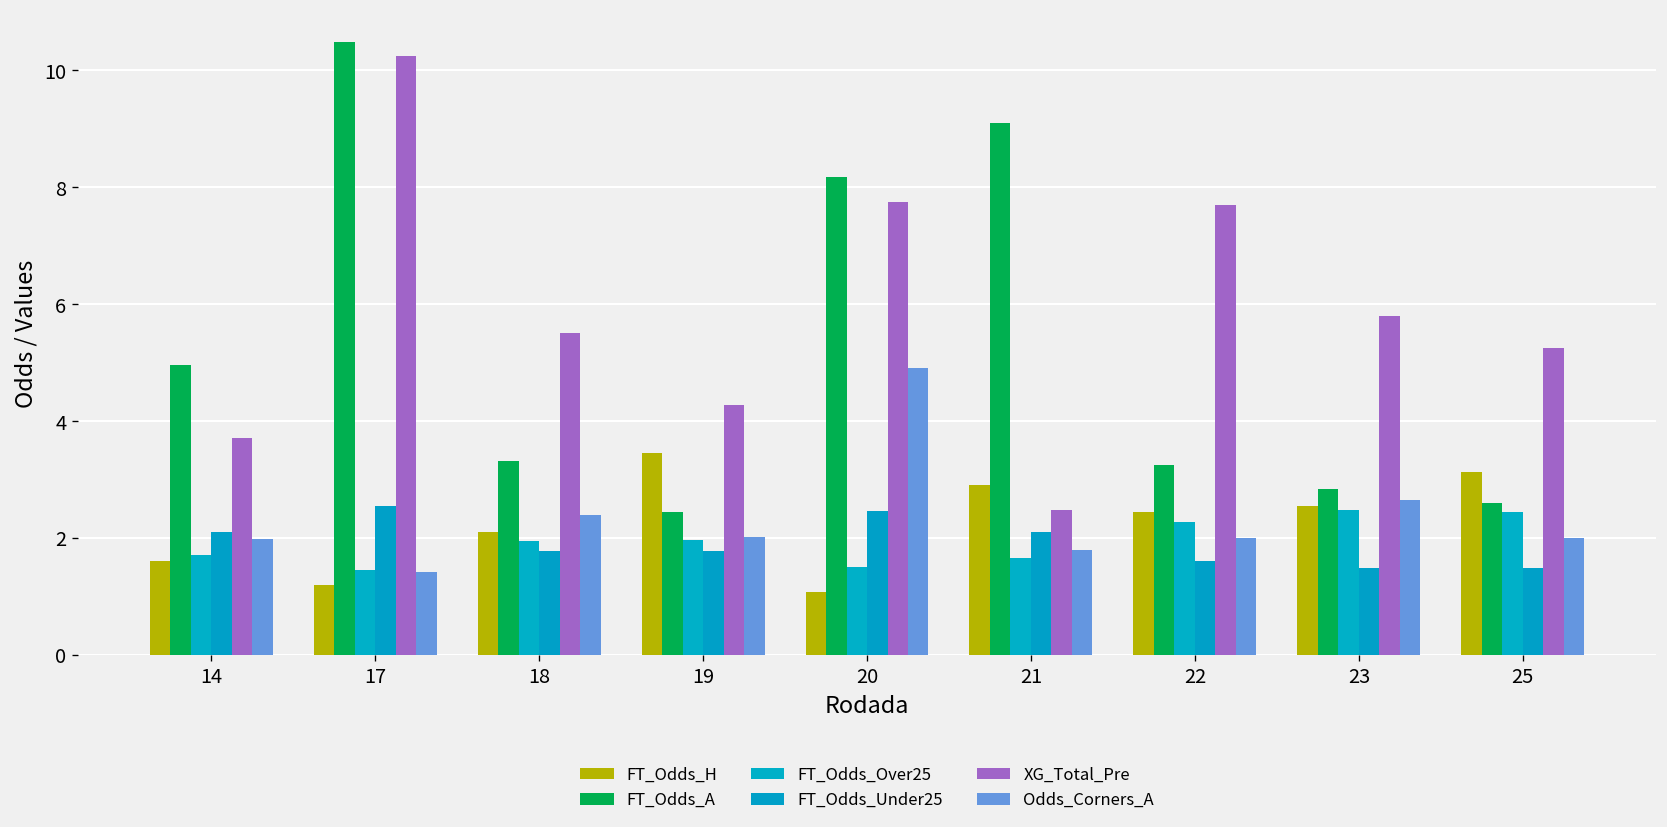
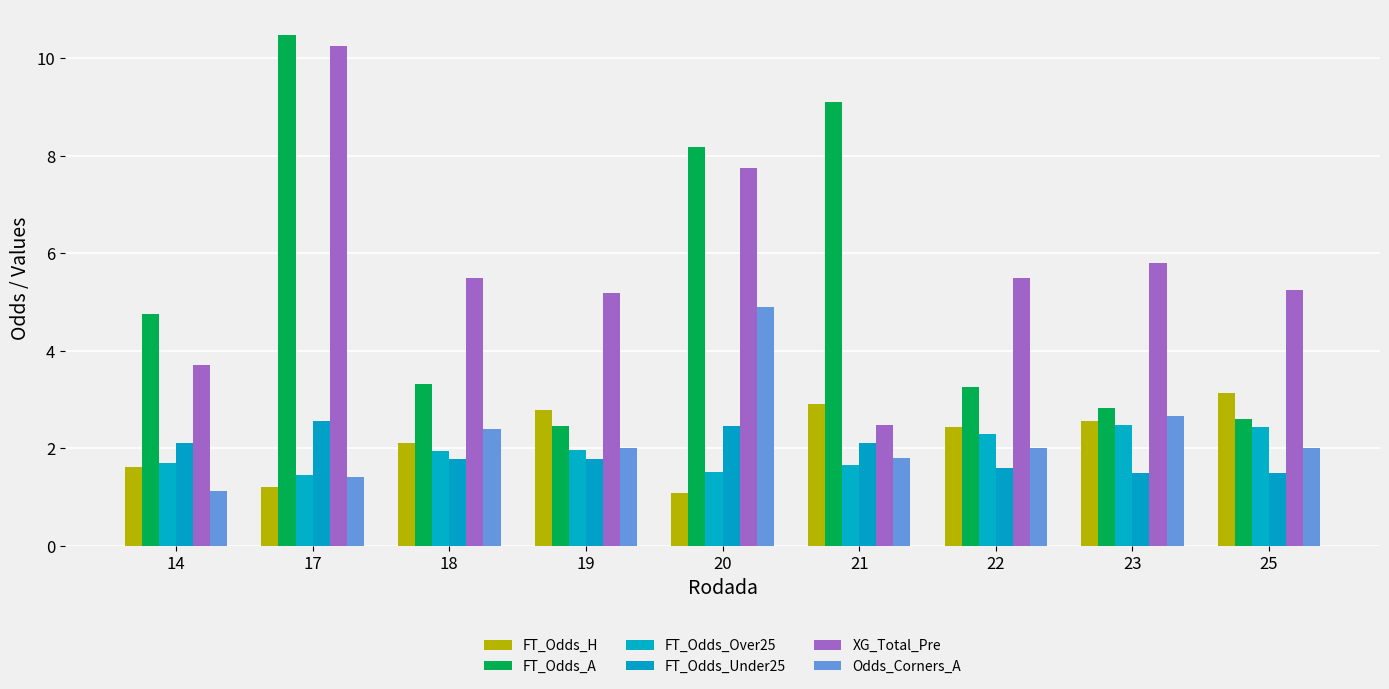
FT_Odds_A, 14: 5.0 -> 4.8
Odds_Corners_A, 14: 2.0 -> 1.1
FT_Odds_H, 19: 3.5 -> 2.8
XG_Total_Pre, 19: 4.3 -> 5.2
XG_Total_Pre, 22: 7.7 -> 5.5
